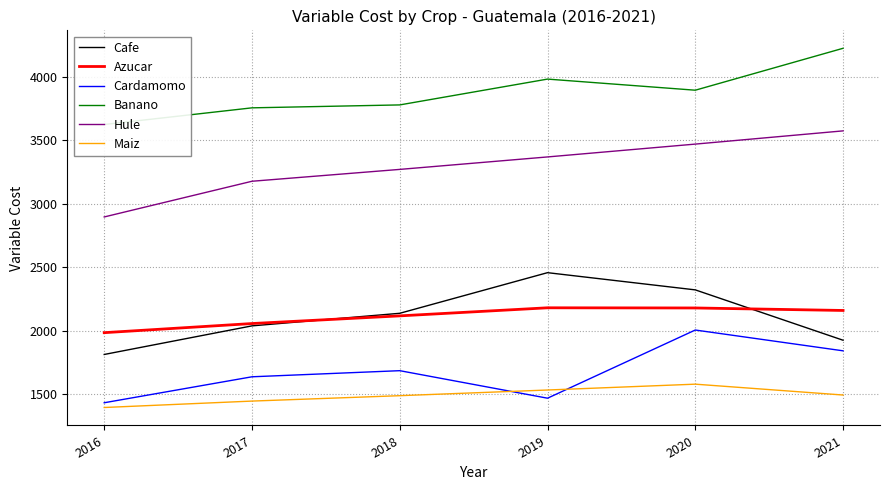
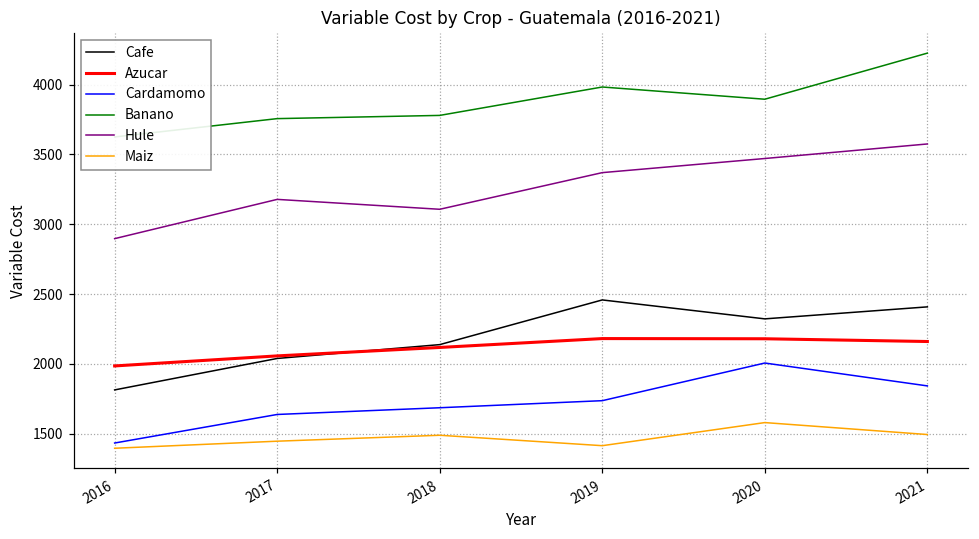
Hule, 2018: 3270 -> 3110
Cardamomo, 2019: 1470 -> 1740
Maiz, 2019: 1530 -> 1410
Cafe, 2021: 1930 -> 2410
